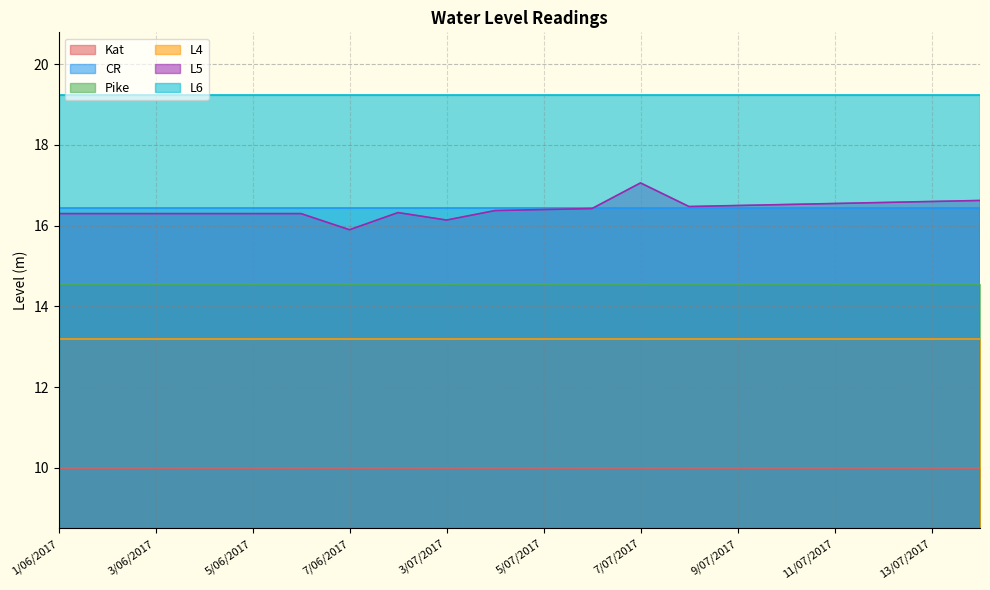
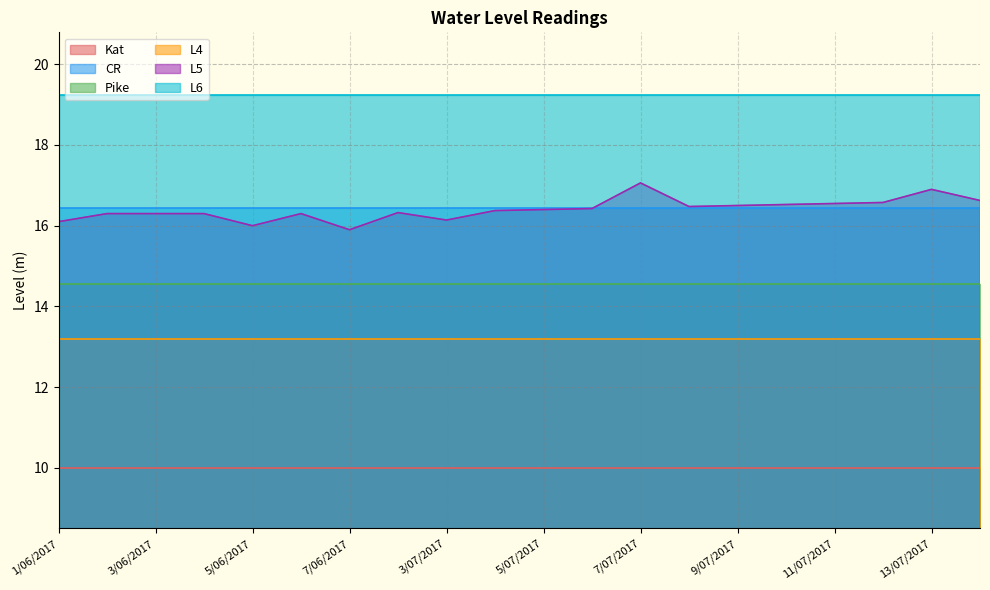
L5, 1/06/2017: 16.3 -> 16.1
L5, 5/06/2017: 16.3 -> 16.0
L5, 13/07/2017: 16.6 -> 16.9
